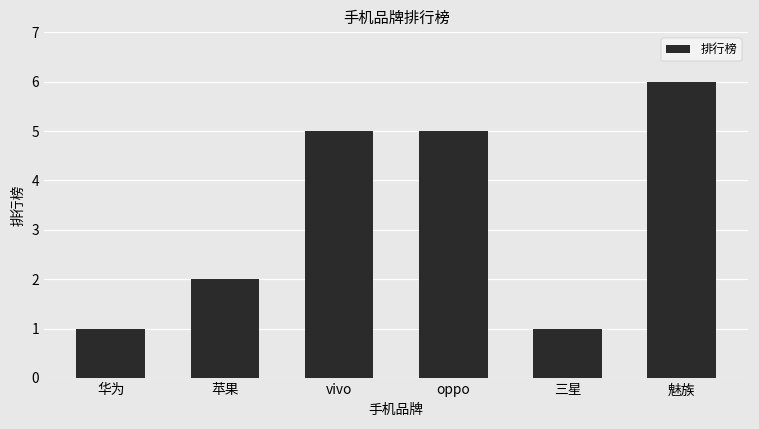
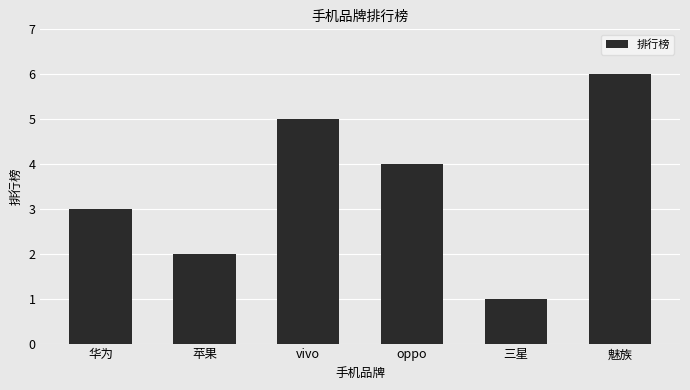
华为: 1 -> 3
oppo: 5 -> 4
